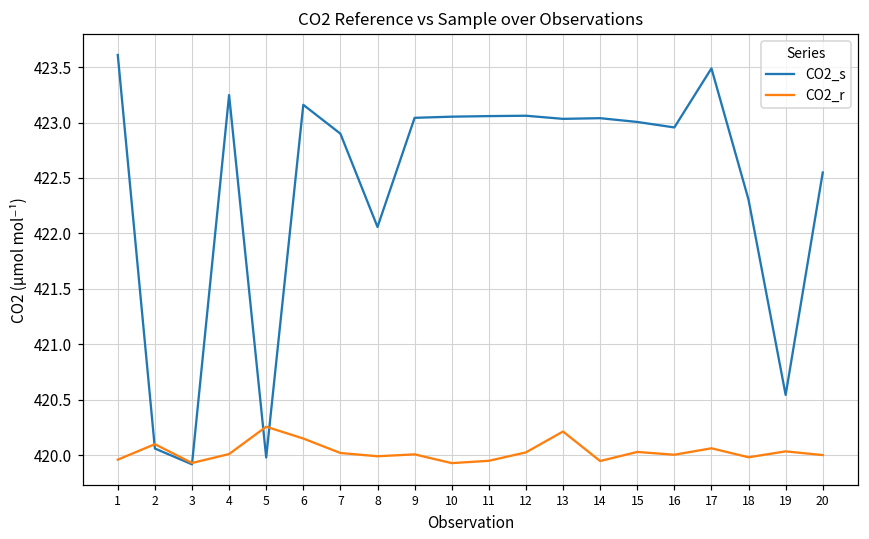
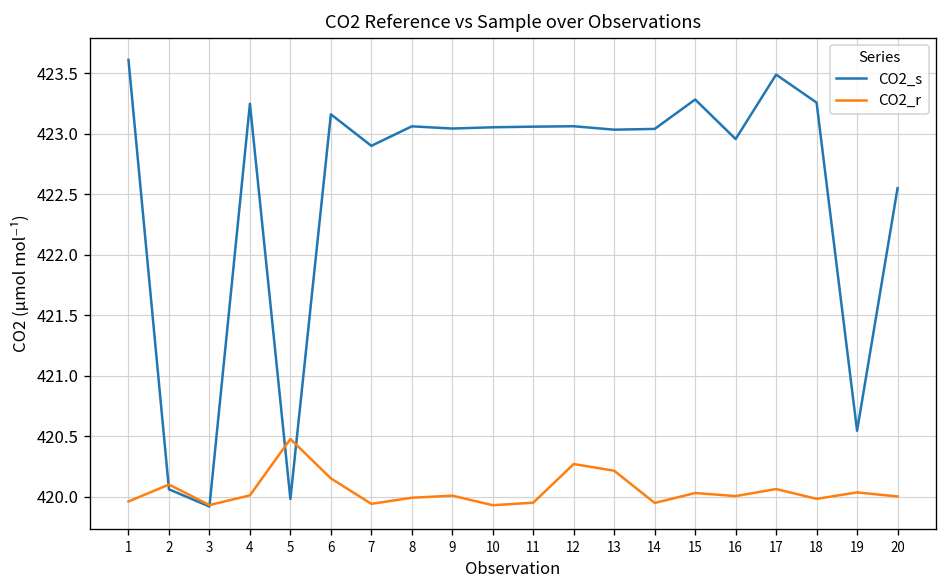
CO2_r, 5: 420.26 -> 420.48
CO2_r, 7: 420.02 -> 419.94
CO2_s, 8: 422.06 -> 423.06
CO2_r, 12: 420.03 -> 420.27
CO2_s, 15: 423.01 -> 423.28
CO2_s, 18: 422.30 -> 423.26
